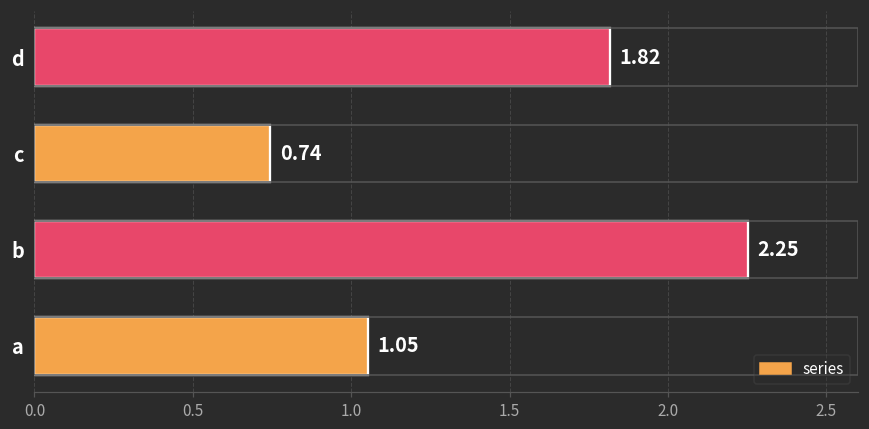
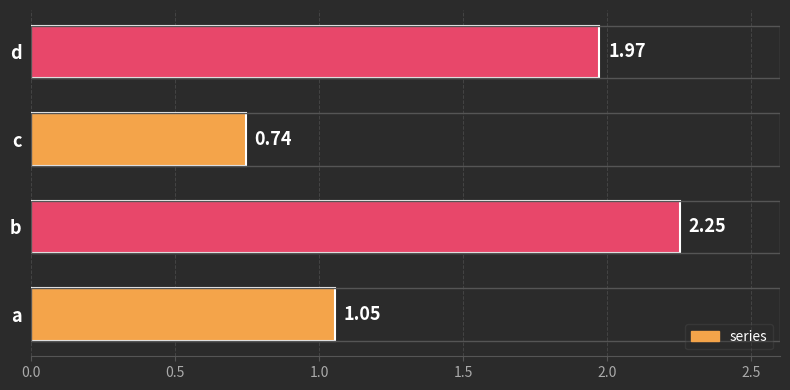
series, d: 1.82 -> 1.97
